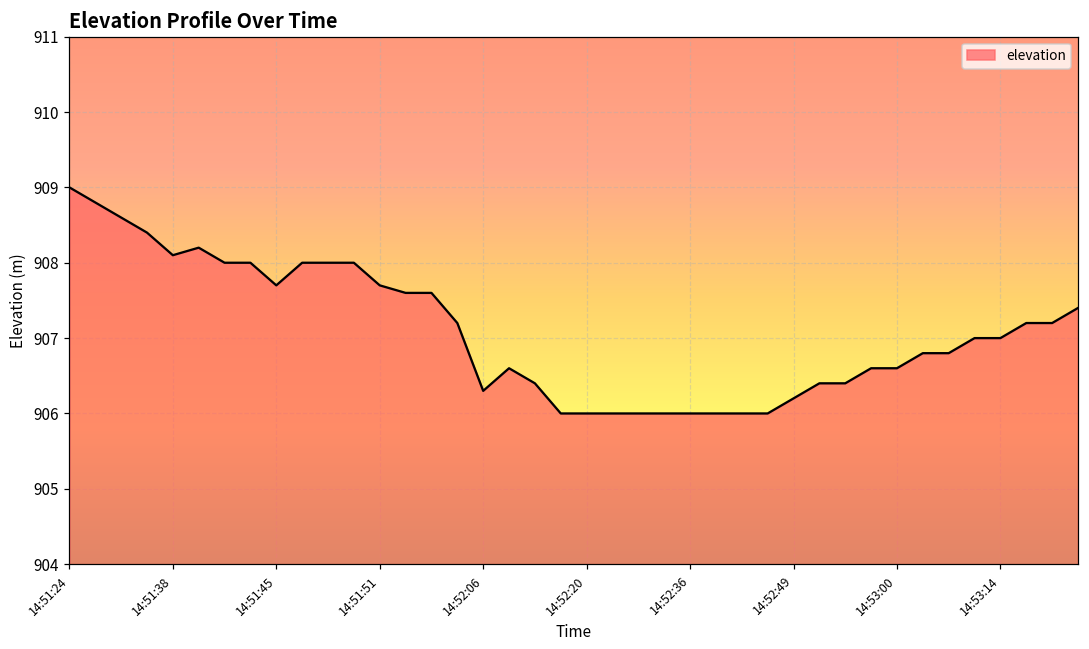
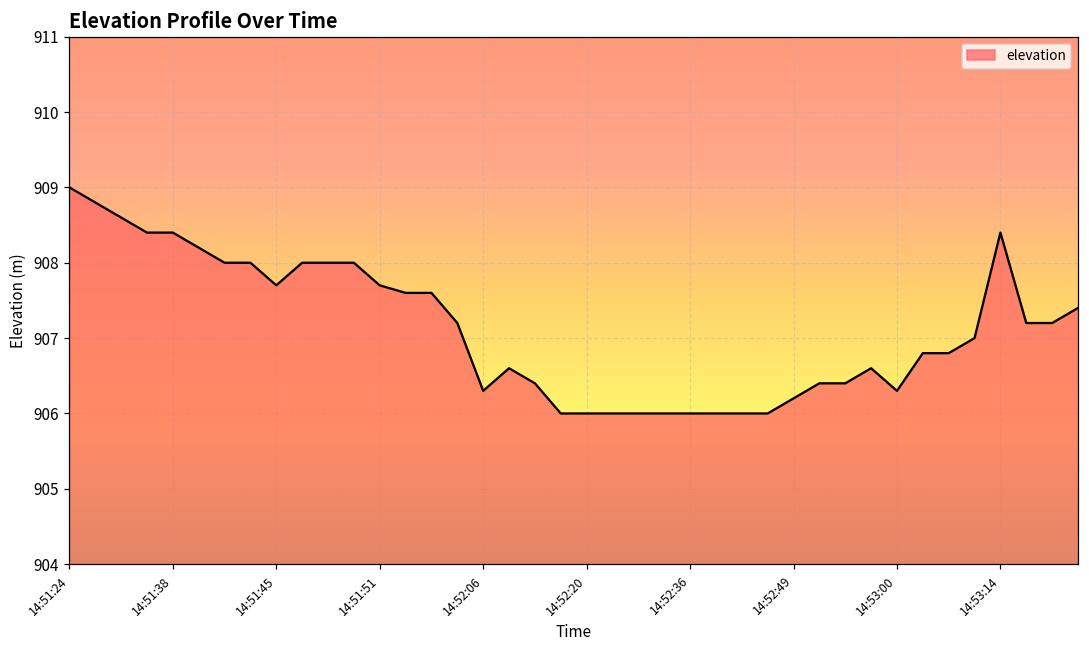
14:51:38: 908.1 -> 908.4
14:53:00: 906.6 -> 906.3
14:53:14: 907.0 -> 908.4
